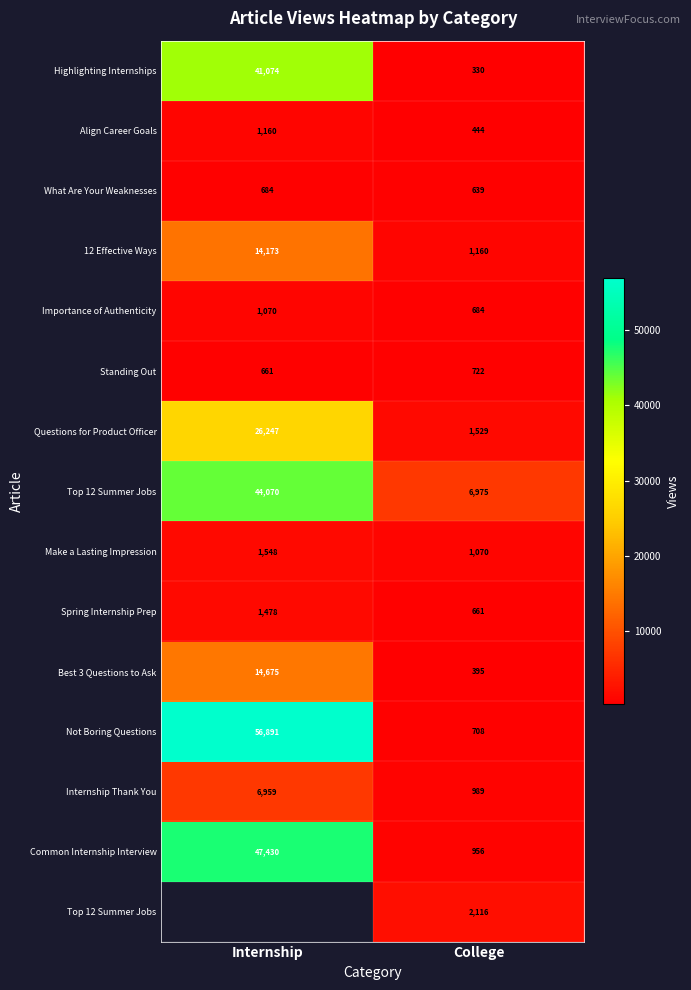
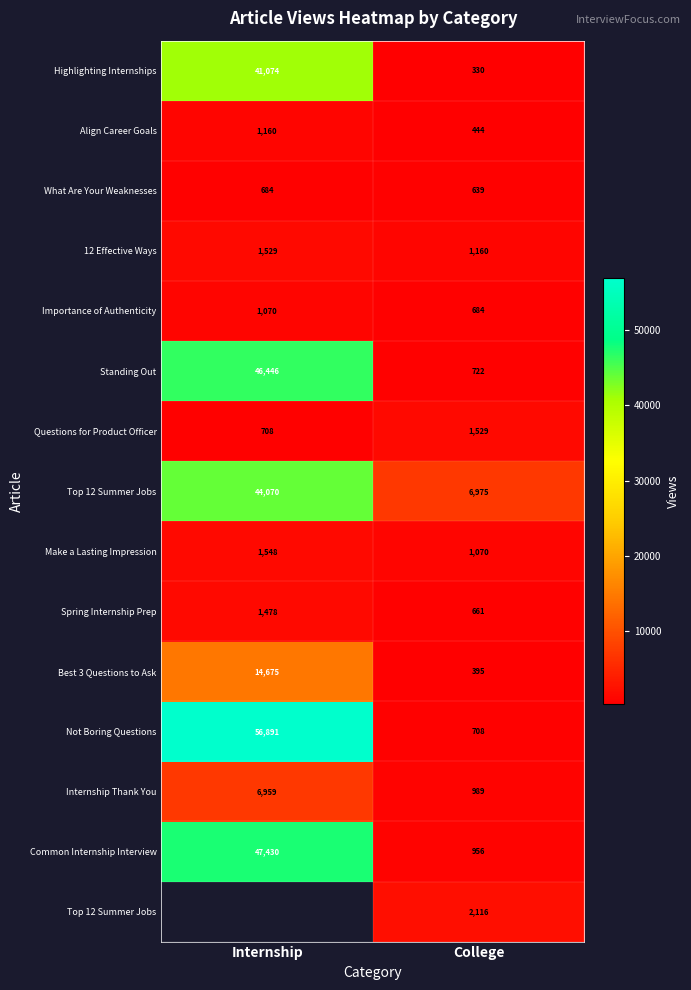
12 Effective Ways, Internship: 14,173 -> 1,529
Standing Out, Internship: 661 -> 46,446
Questions for Product Officer, Internship: 26,247 -> 708
